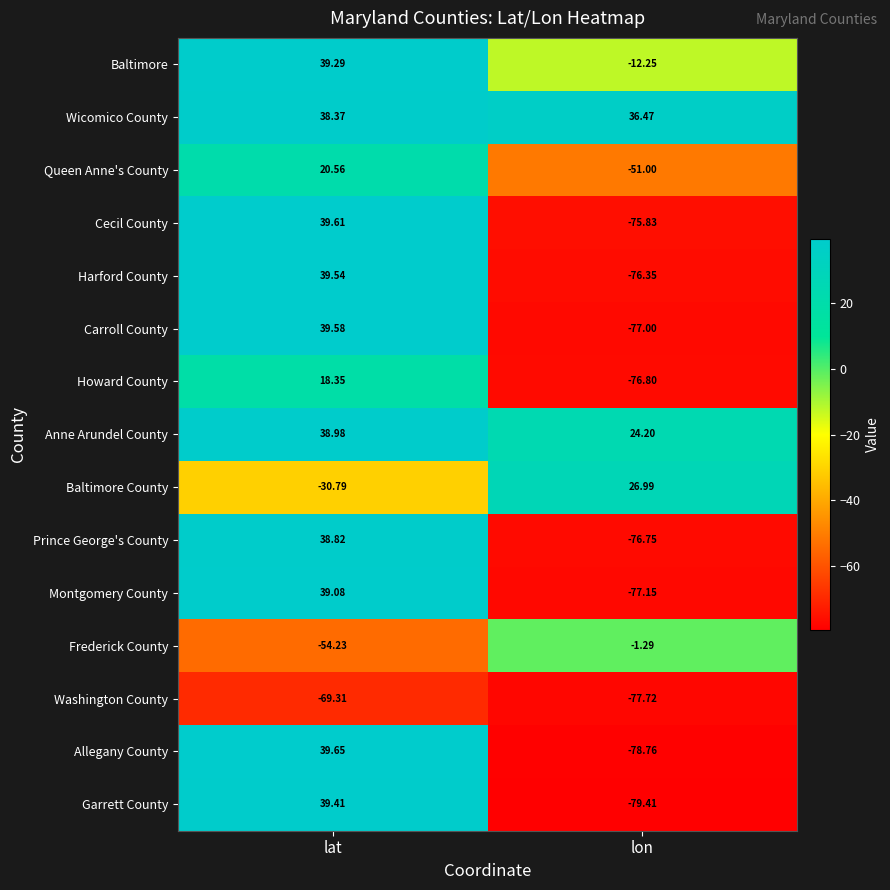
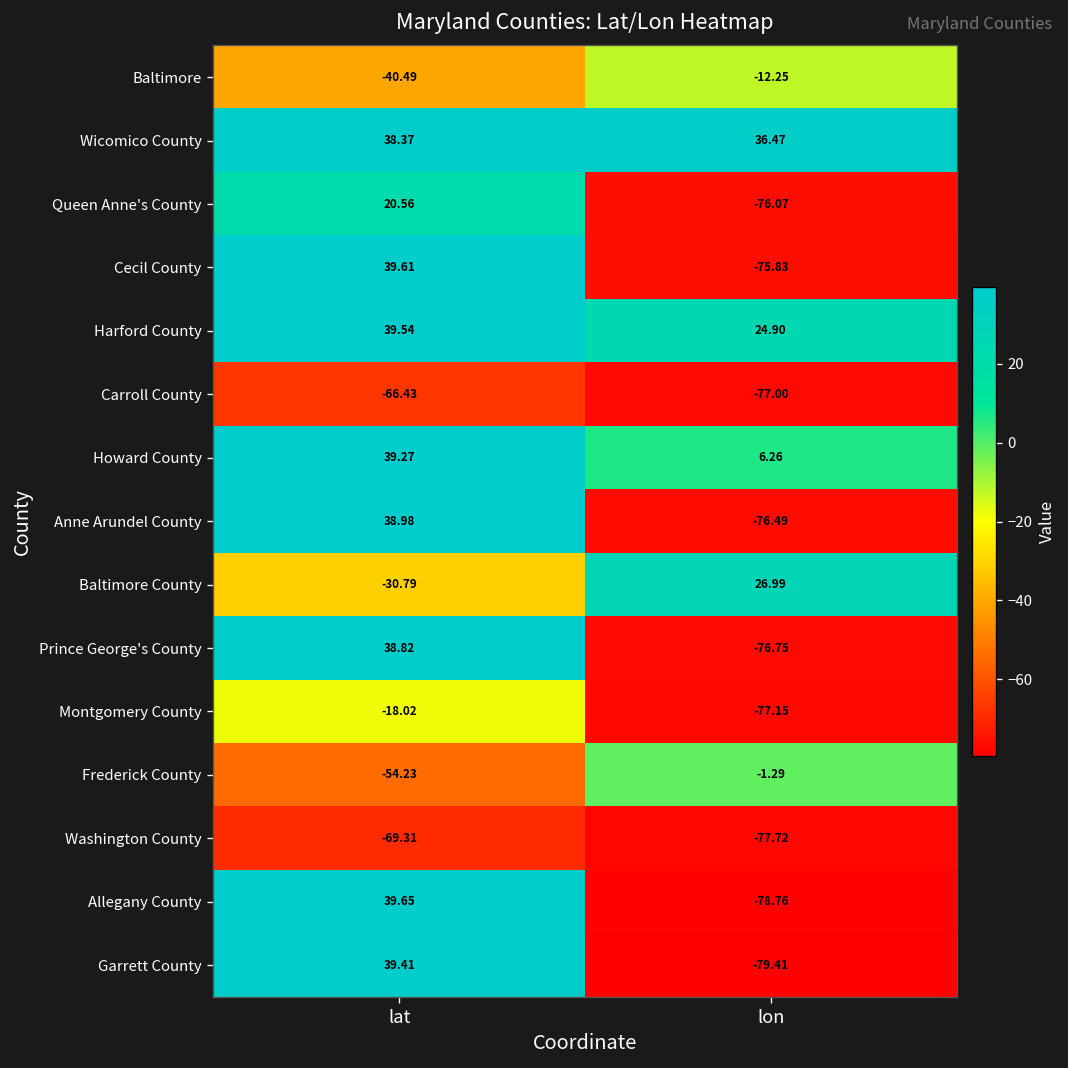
Baltimore, lat: 39.29 -> -40.49
Queen Anne's County, lon: -51.00 -> -76.07
Harford County, lon: -76.35 -> 24.90
Carroll County, lat: 39.58 -> -66.43
Howard County, lat: 18.35 -> 39.27
Howard County, lon: -76.80 -> 6.26
Anne Arundel County, lon: 24.20 -> -76.49
Montgomery County, lat: 39.08 -> -18.02
